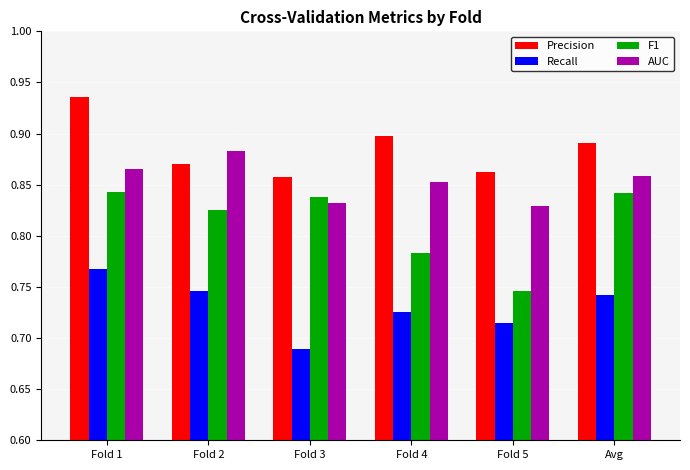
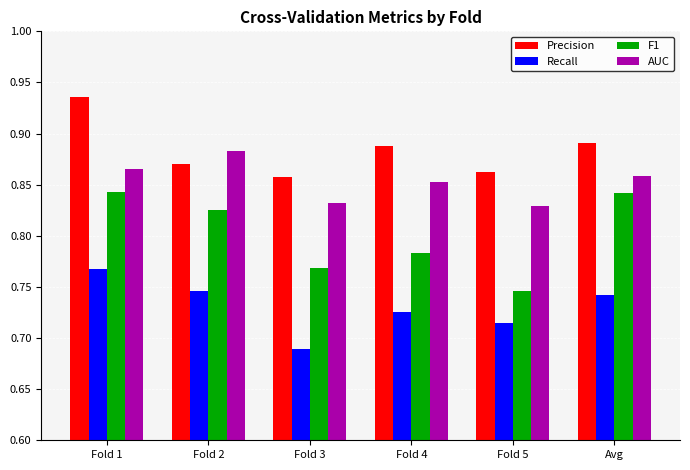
F1, Fold 3: 0.838 -> 0.768
Precision, Fold 4: 0.898 -> 0.887
